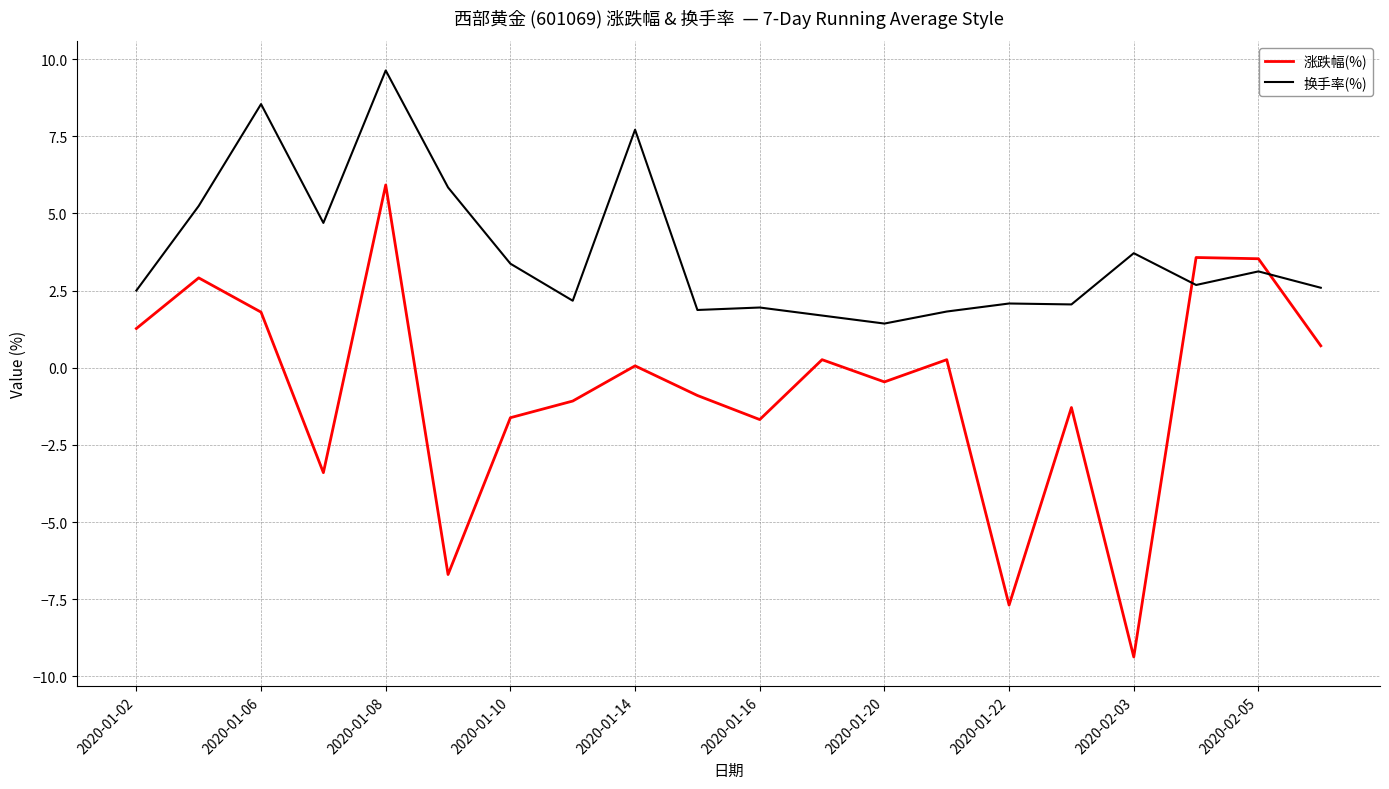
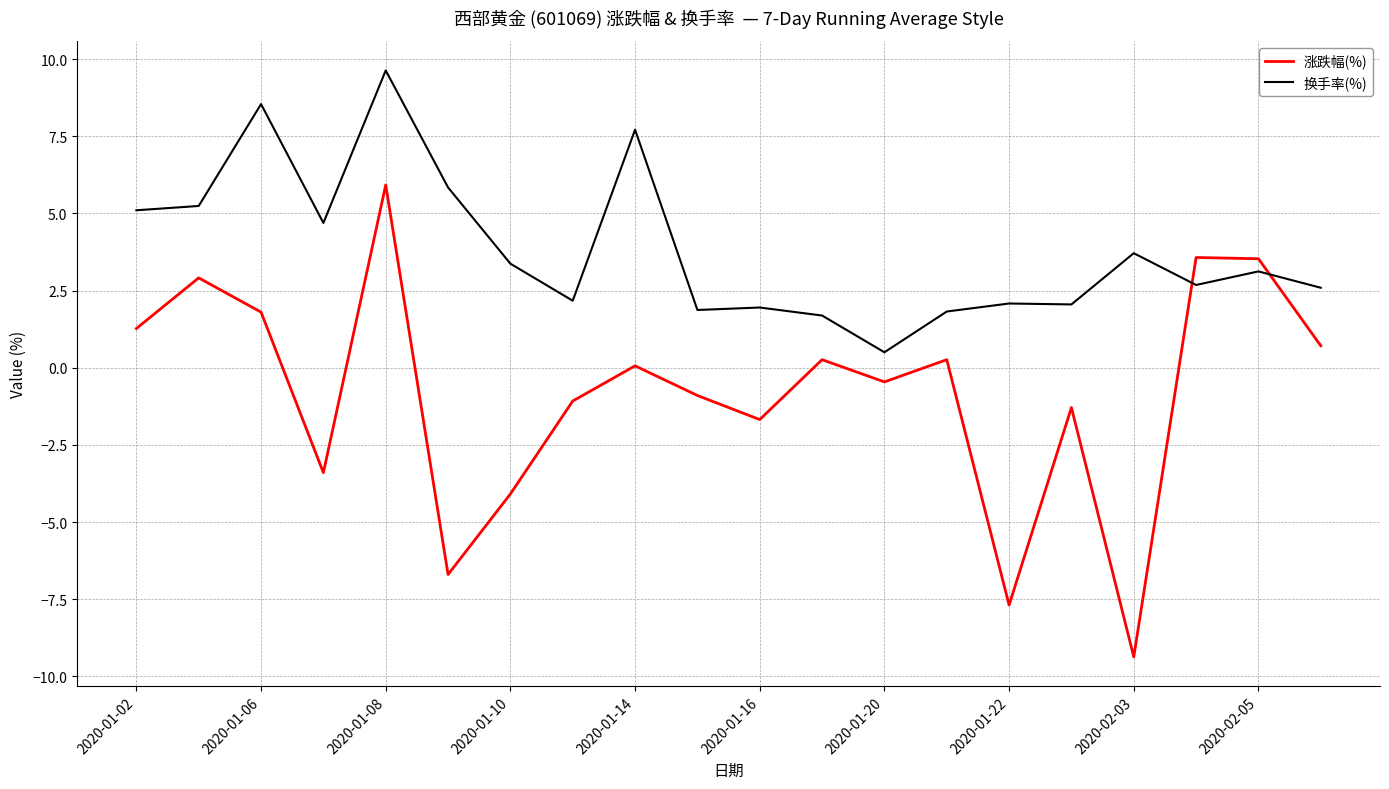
换手率(%), 2020-01-02: 2.5 -> 5.1
涨跌幅(%), 2020-01-10: -1.6 -> -4.1
换手率(%), 2020-01-20: 1.4 -> 0.5
